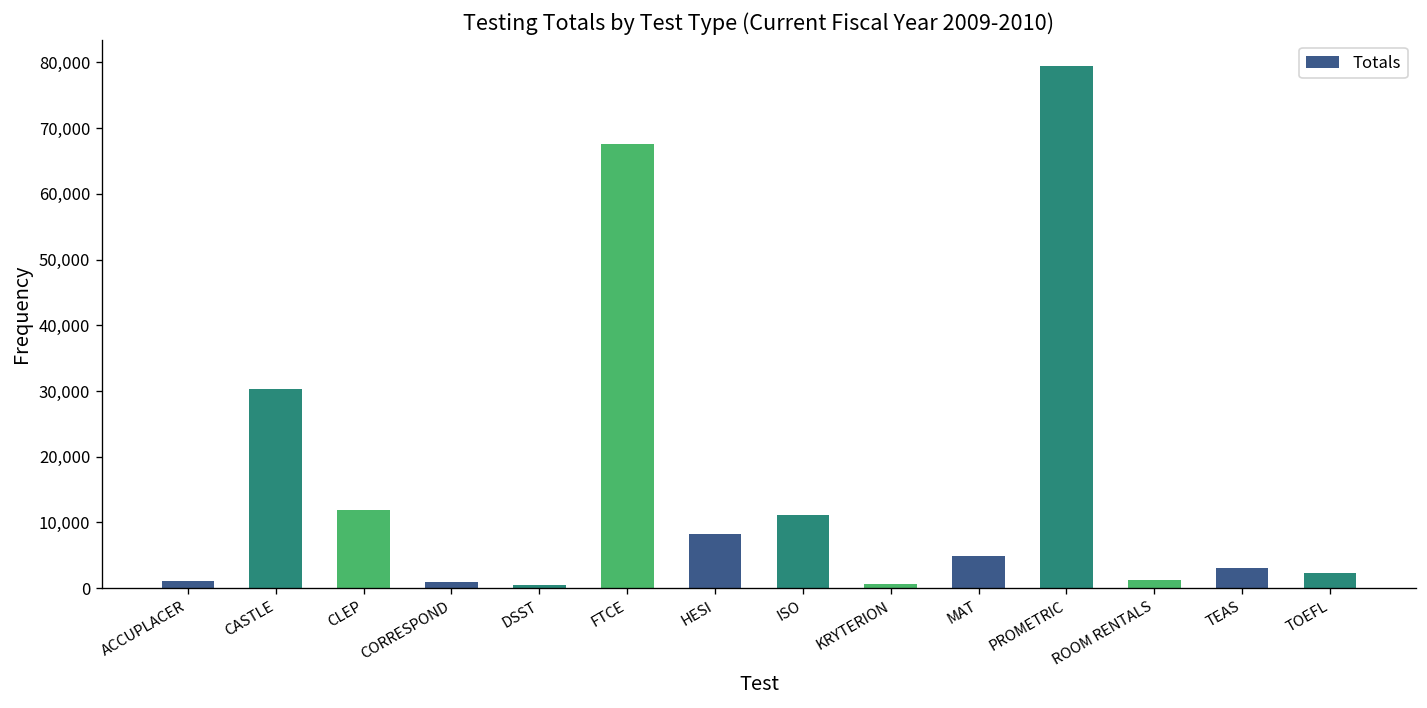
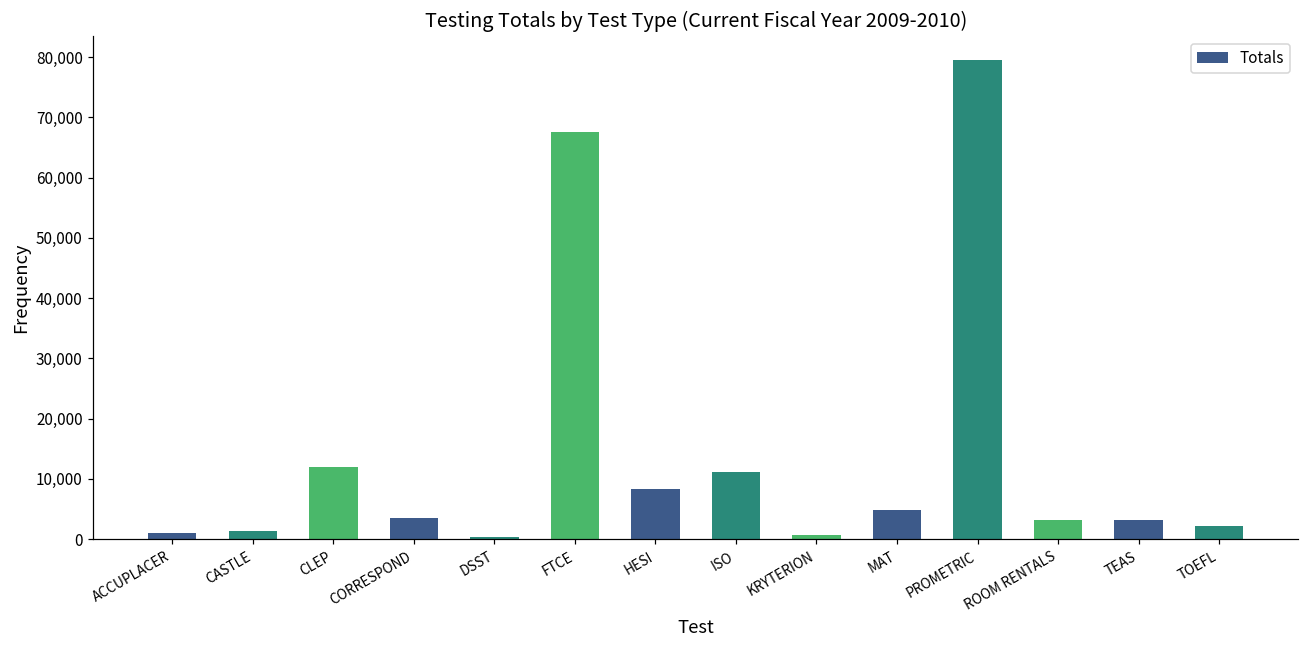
CASTLE: 30,000 -> 1,000
CORRESPOND: 1,000 -> 4,000
ROOM RENTALS: 1,000 -> 3,000
